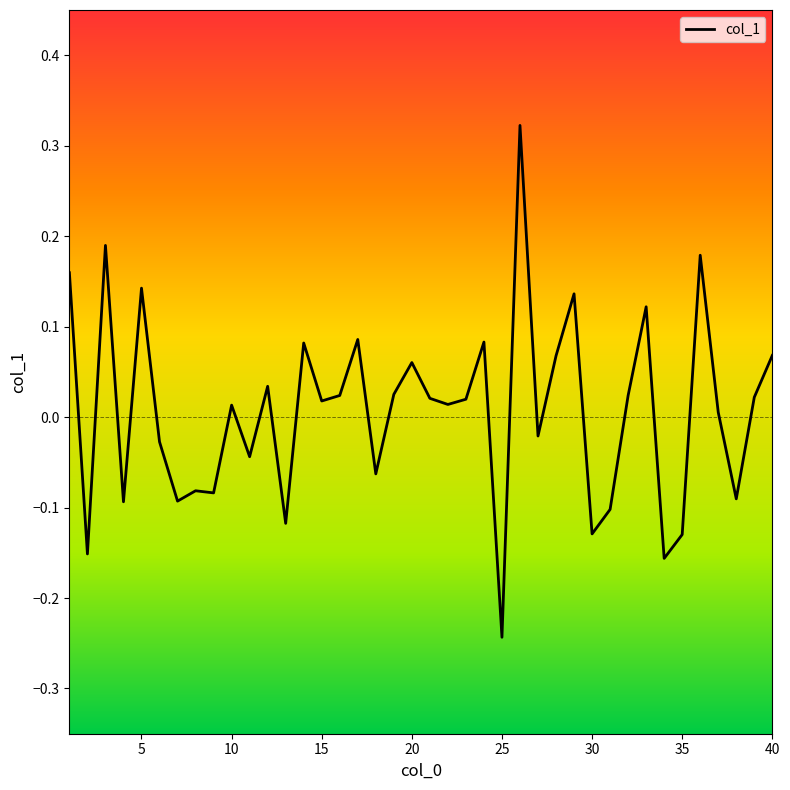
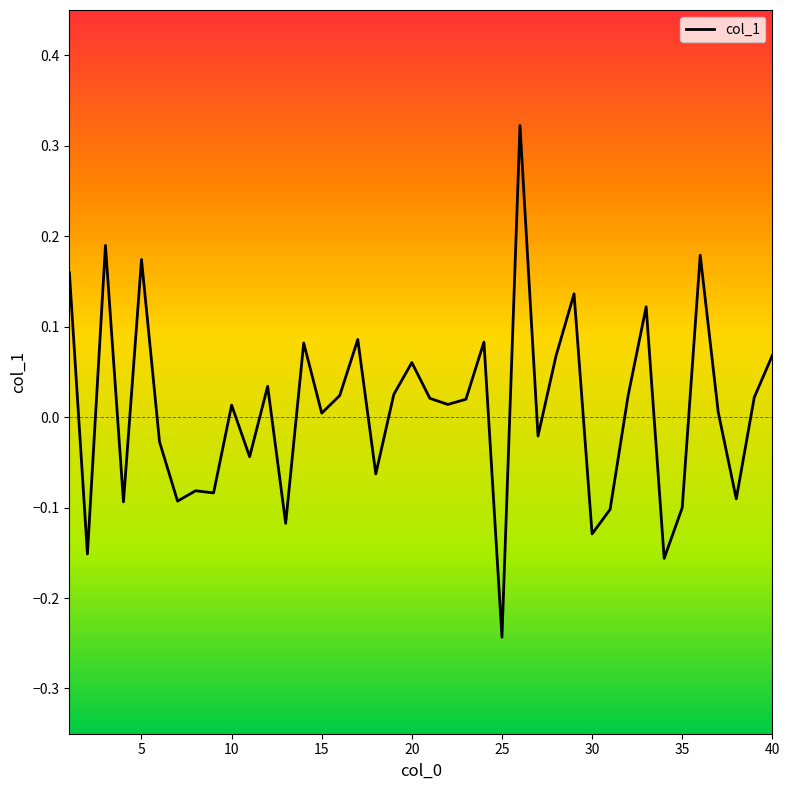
5: 0.14 -> 0.17
15: 0.02 -> 0.00
35: -0.13 -> -0.10
